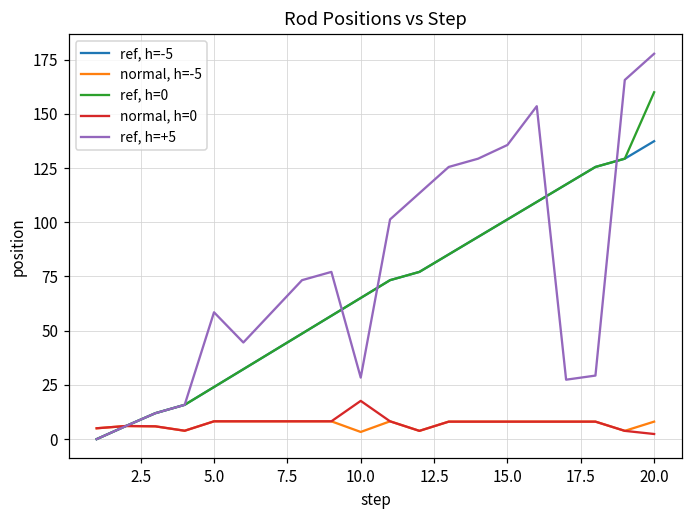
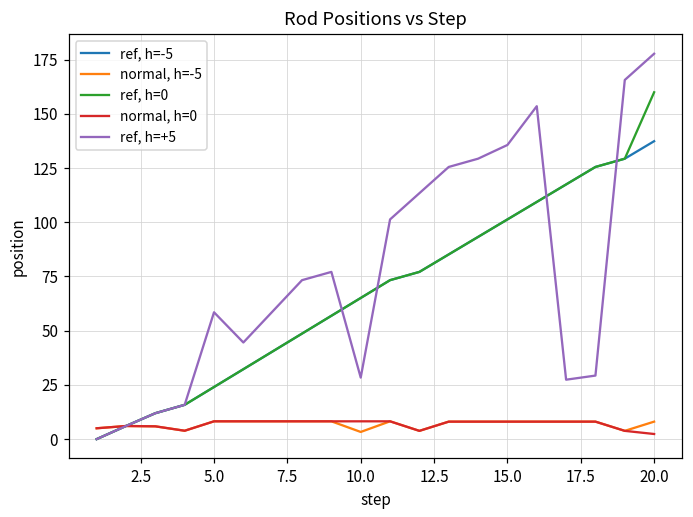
normal, h=0, 10.0: 18 -> 8
